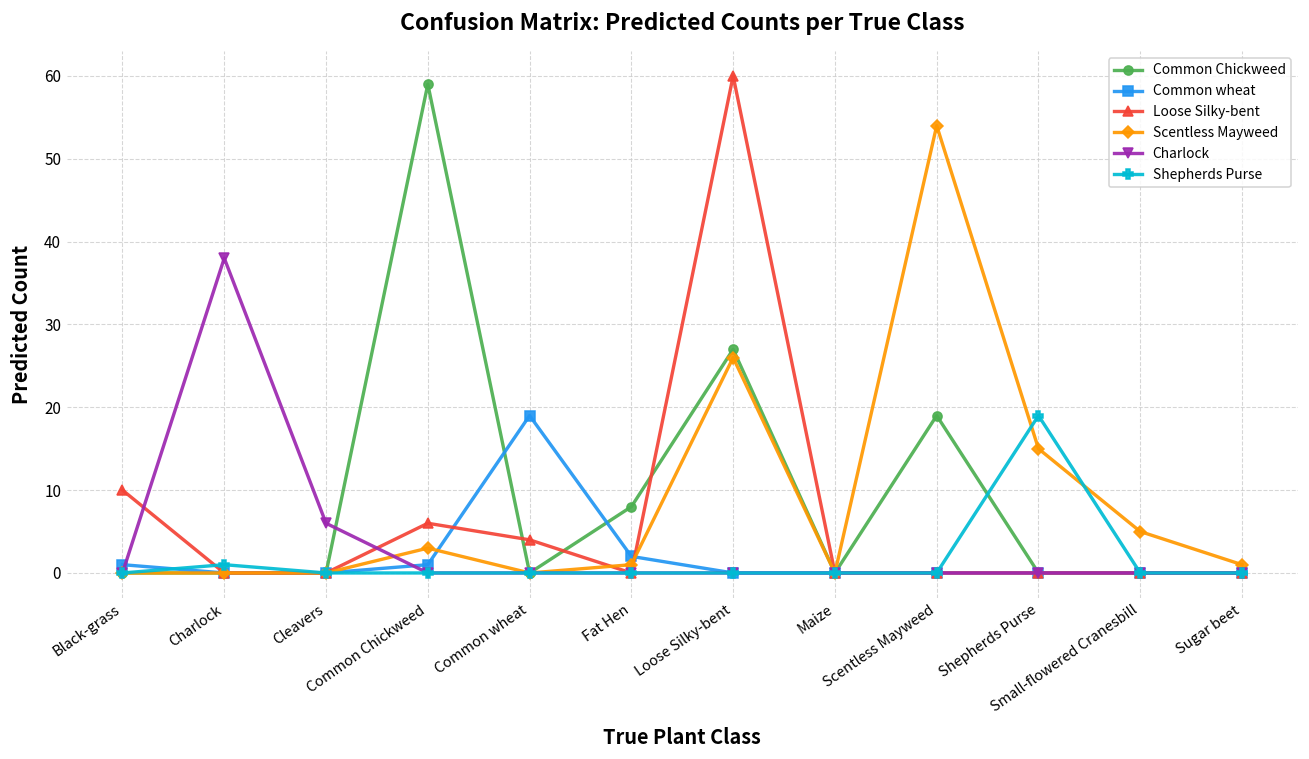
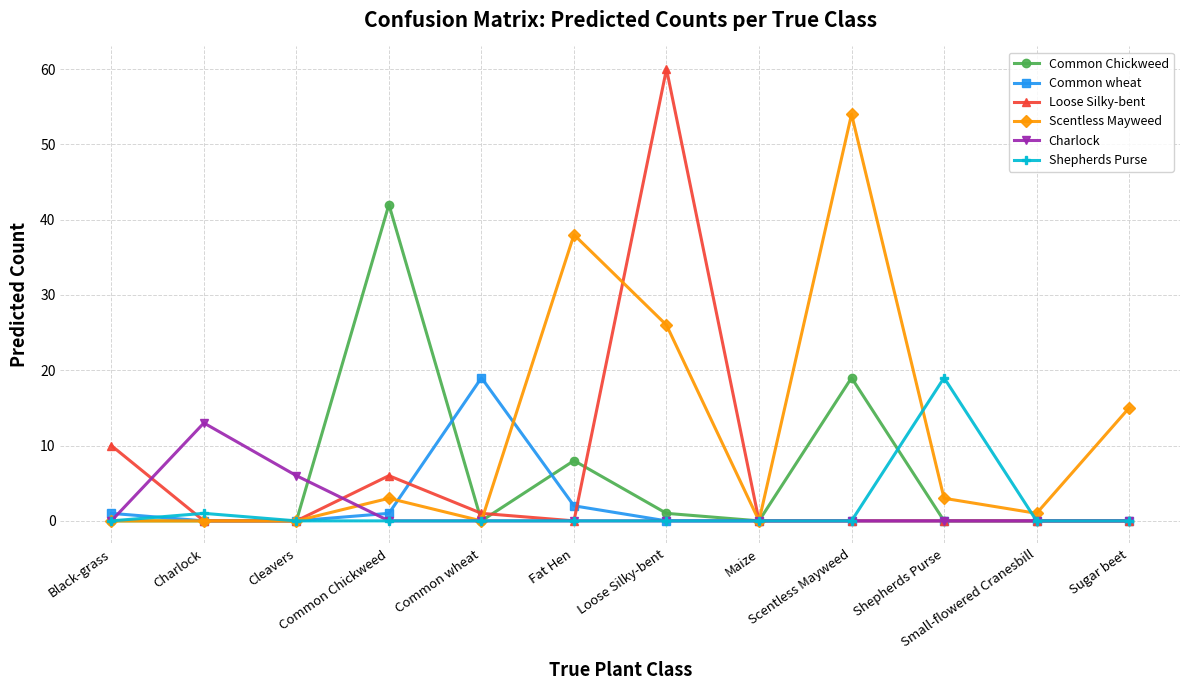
Charlock, Charlock: 38 -> 13
Common Chickweed, Common Chickweed: 59 -> 42
Loose Silky-bent, Common wheat: 4 -> 1
Scentless Mayweed, Fat Hen: 1 -> 38
Common Chickweed, Loose Silky-bent: 27 -> 1
Scentless Mayweed, Shepherds Purse: 15 -> 3
Scentless Mayweed, Small-flowered Cranesbill: 5 -> 1
Scentless Mayweed, Sugar beet: 1 -> 15
